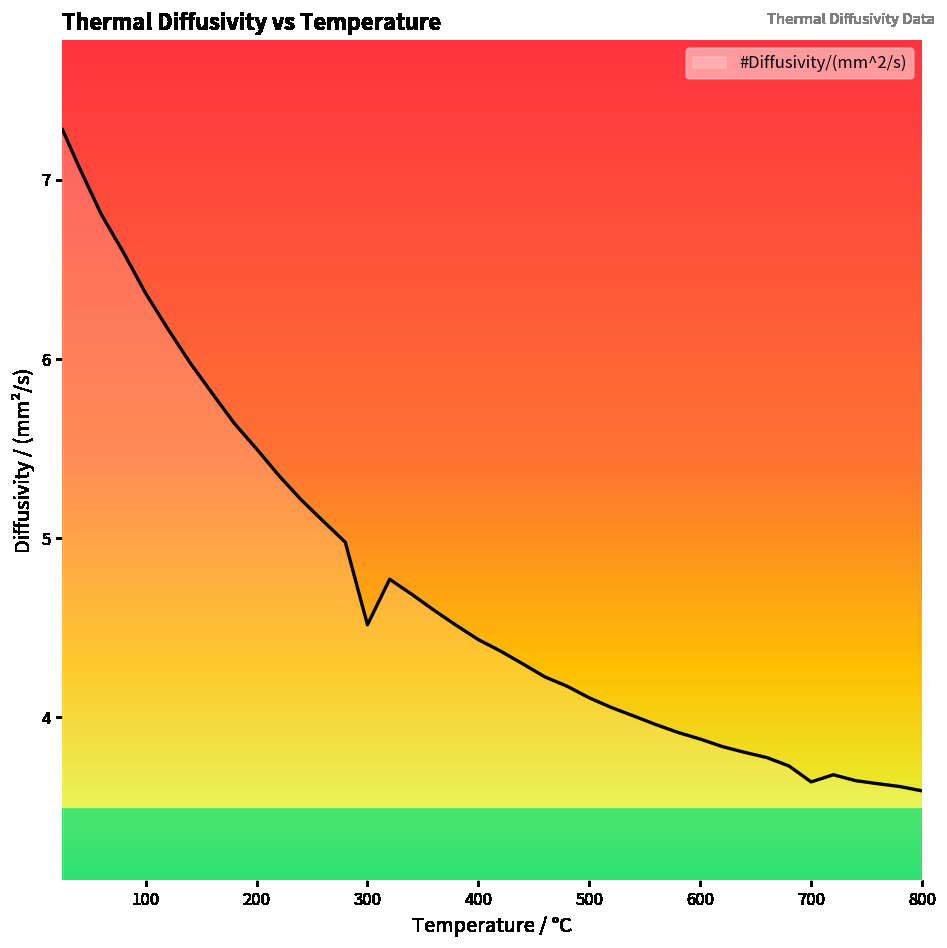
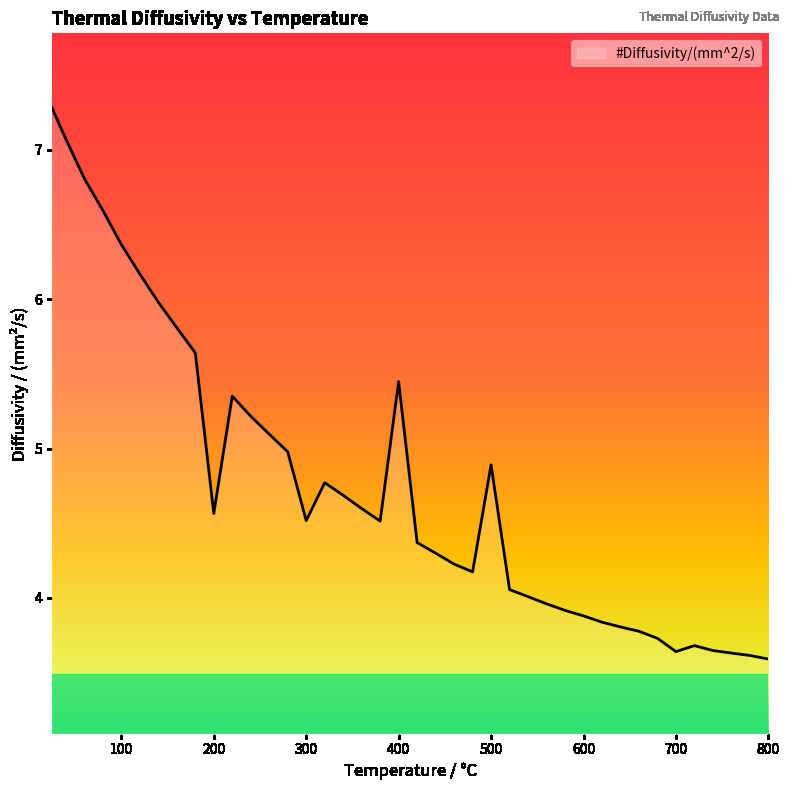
200: 5.50 -> 4.57
400: 4.43 -> 5.45
500: 4.11 -> 4.89
